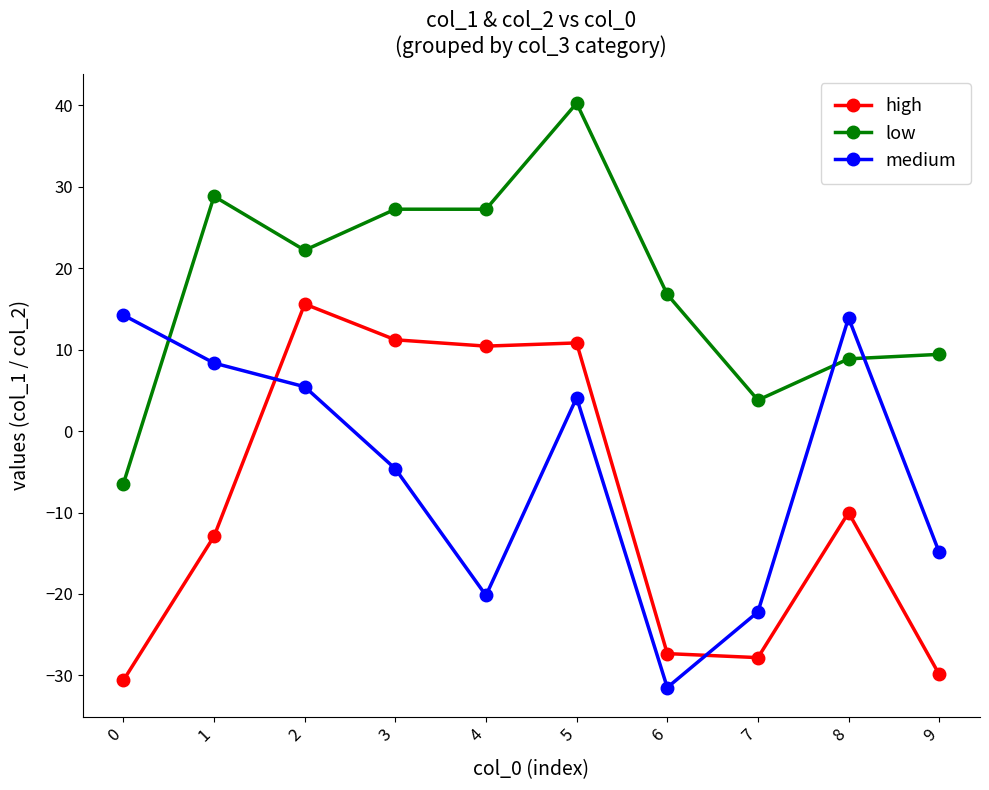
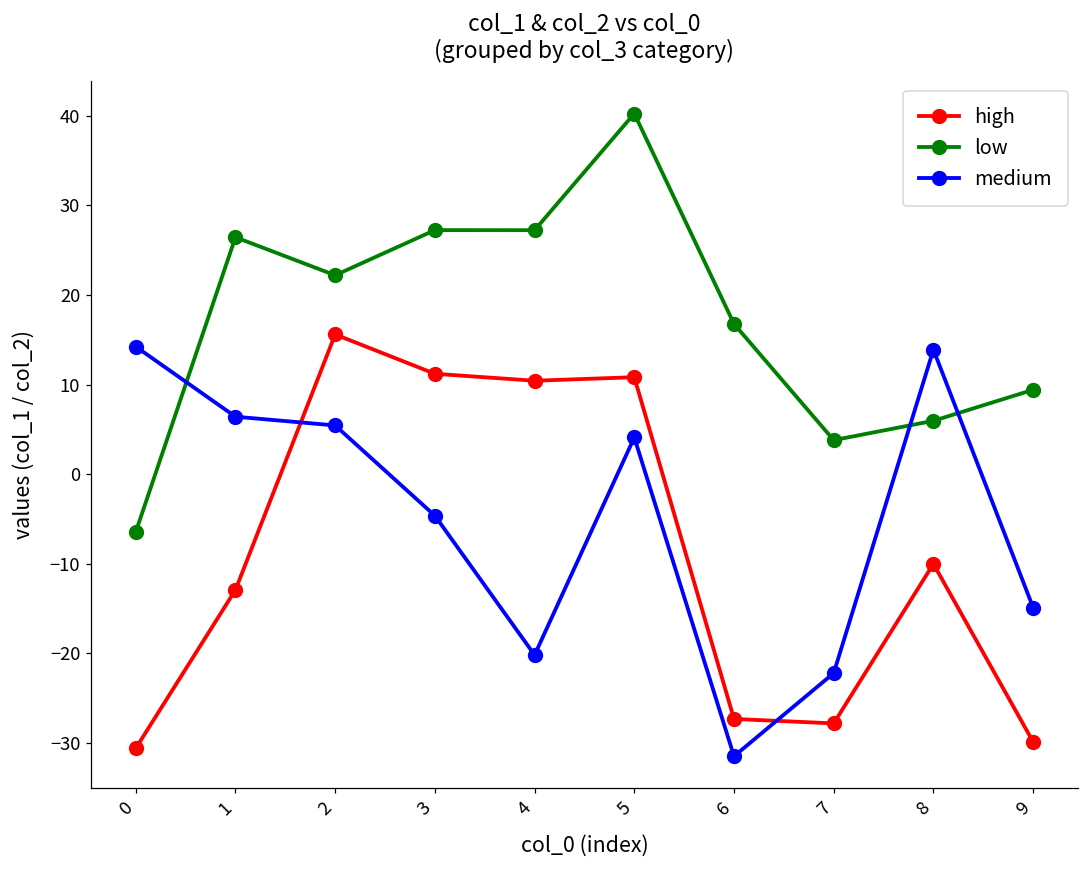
low, 1: 29 -> 26
medium, 1: 8 -> 6
low, 8: 9 -> 6
